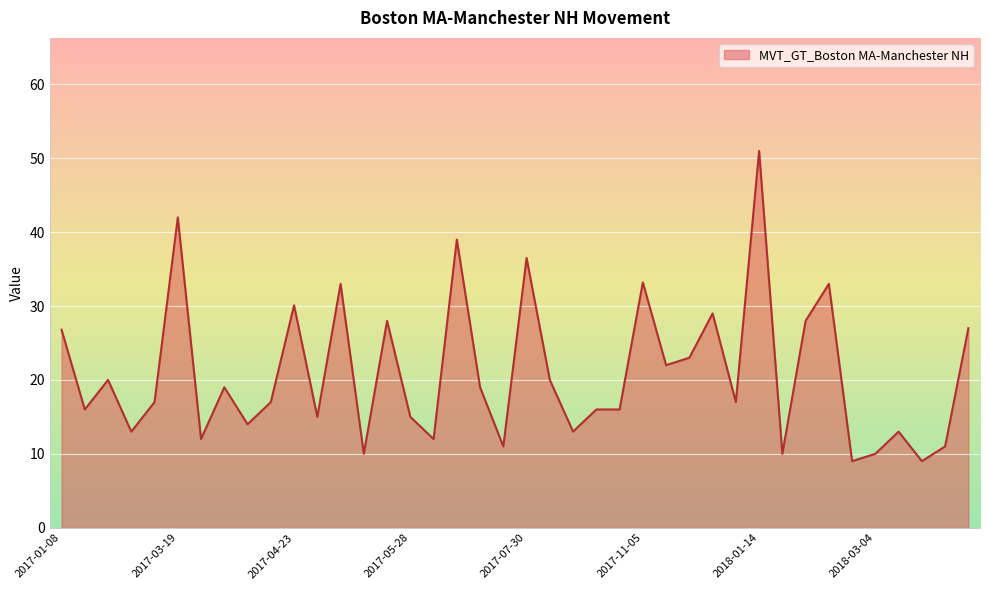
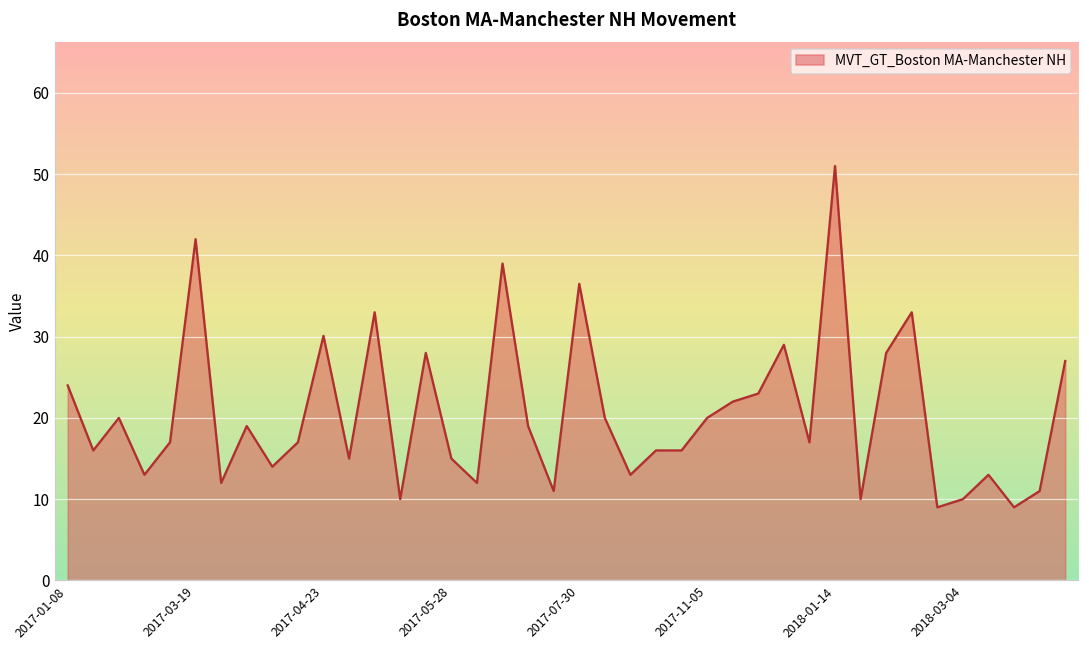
2017-01-08: 27 -> 24
2017-11-05: 33 -> 20
